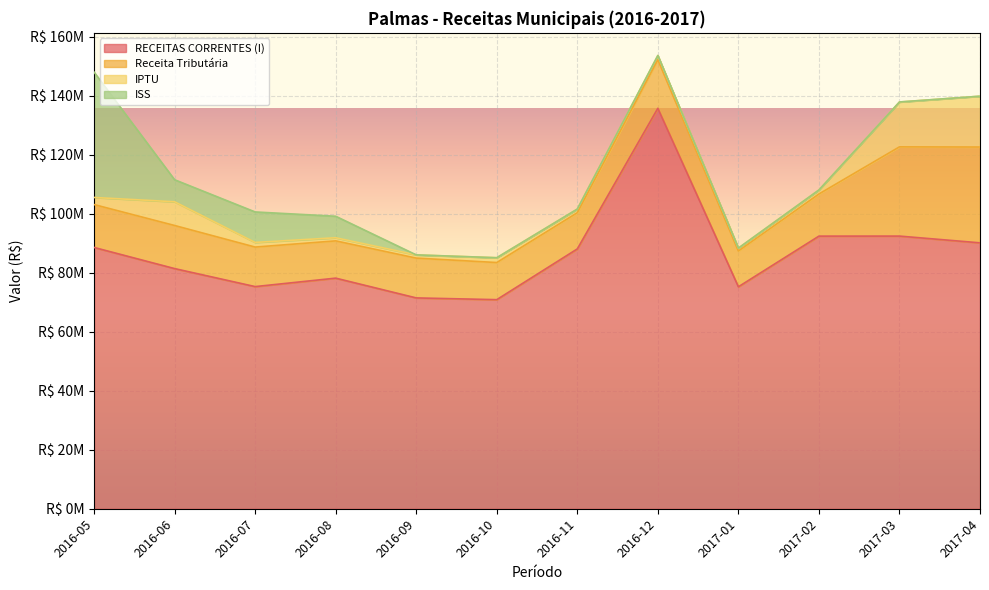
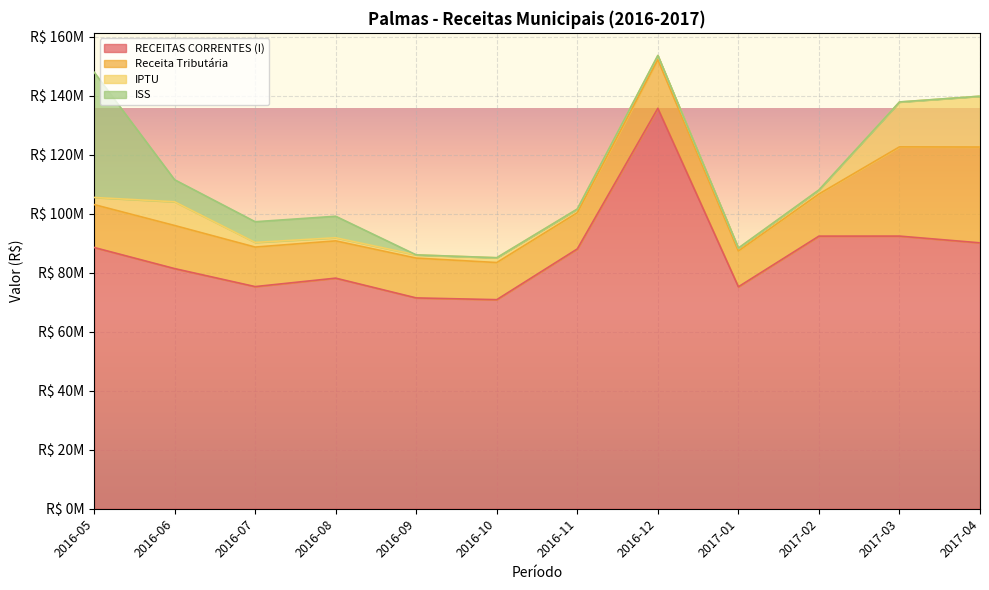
ISS, 2016-07: R$ 10000000 -> R$ 7000000
